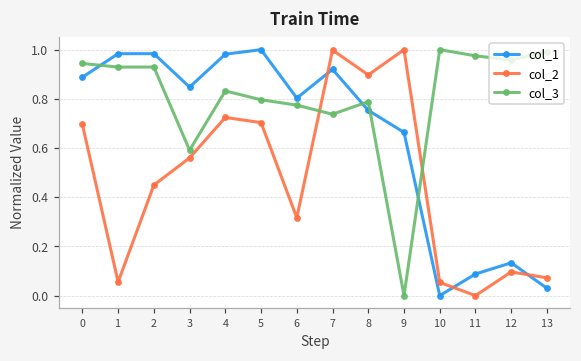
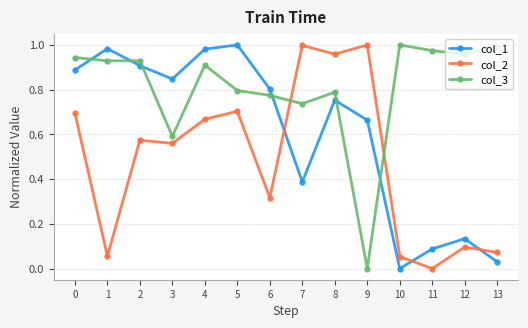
col_1, 2: 0.98 -> 0.91
col_2, 2: 0.45 -> 0.57
col_2, 4: 0.72 -> 0.67
col_3, 4: 0.83 -> 0.91
col_1, 7: 0.92 -> 0.39
col_2, 8: 0.90 -> 0.96
